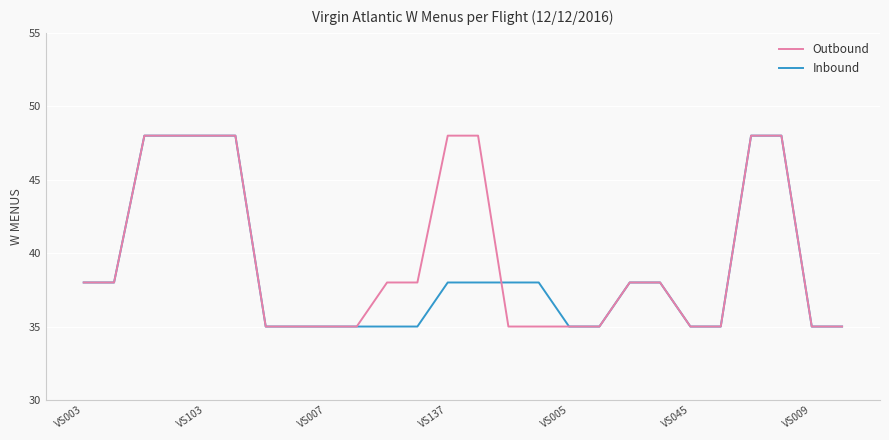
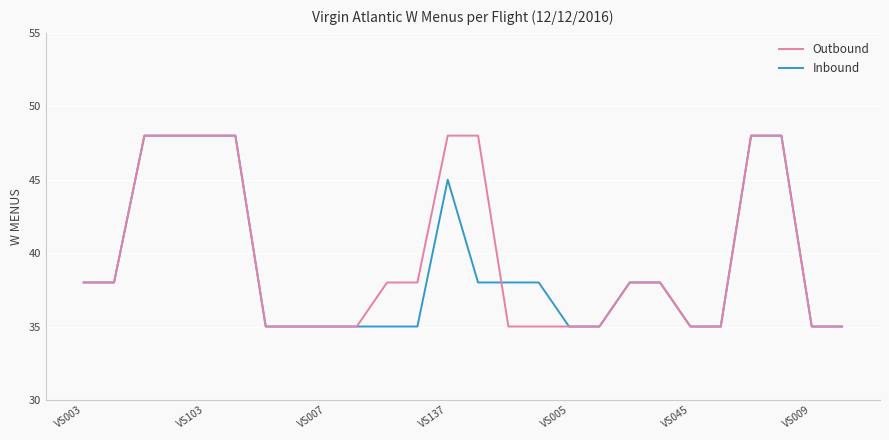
Inbound, VS137: 38 -> 45
